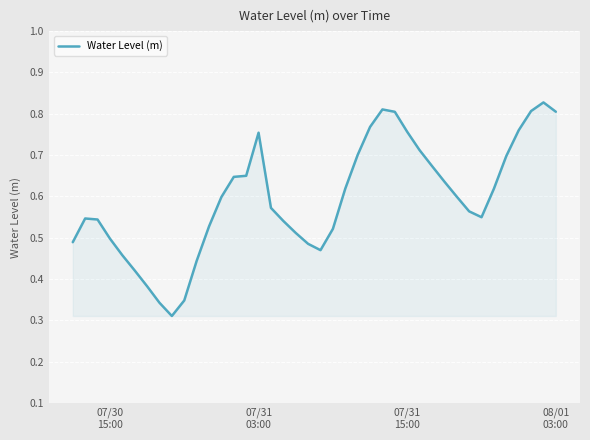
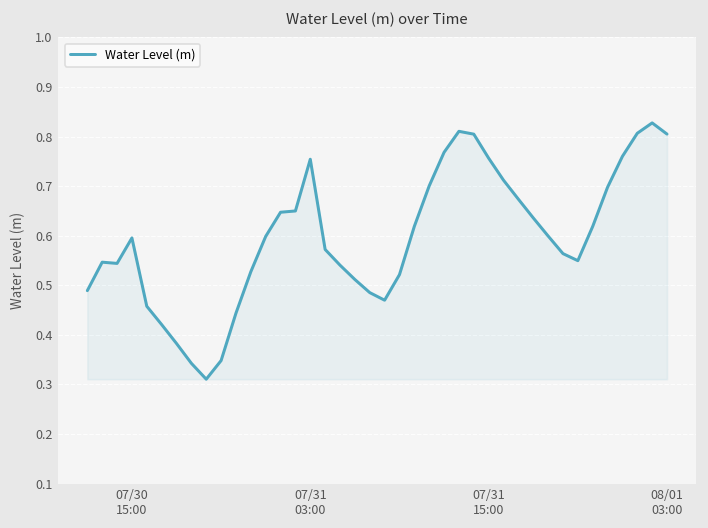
07/30 15:00: 0.50 -> 0.60
